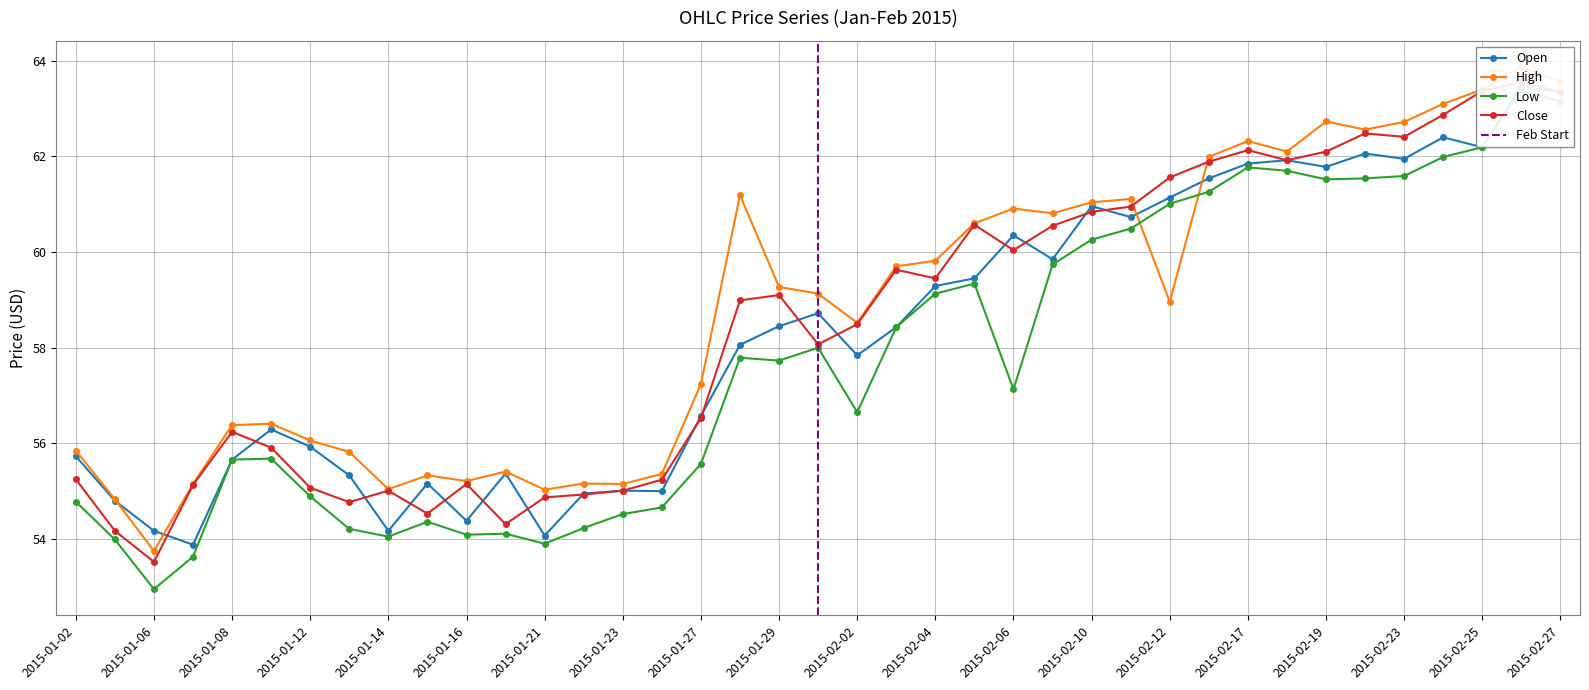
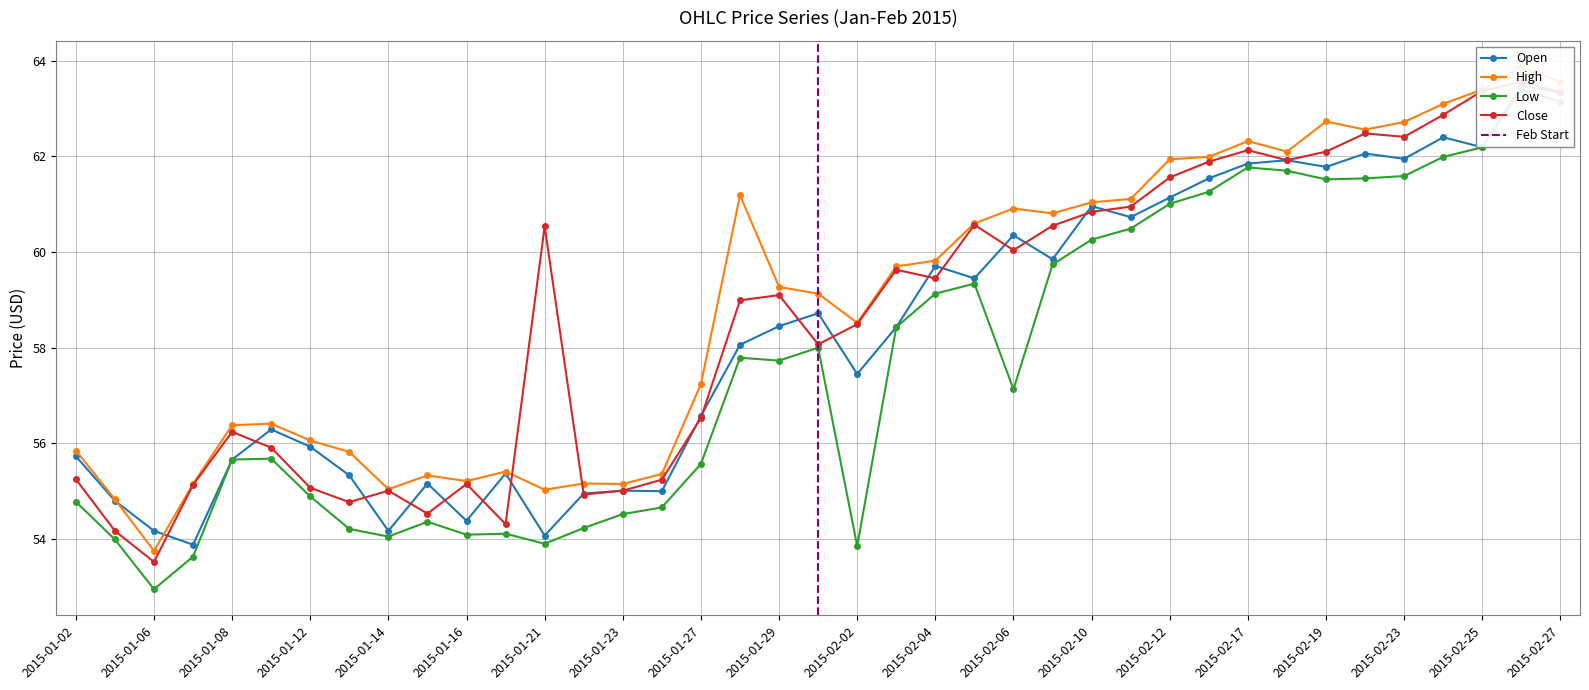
Close, 2015-01-21: 54.9 -> 60.5
Open, 2015-02-02: 57.8 -> 57.5
Low, 2015-02-02: 56.7 -> 53.9
Open, 2015-02-04: 59.3 -> 59.7
High, 2015-02-12: 59.0 -> 61.9
